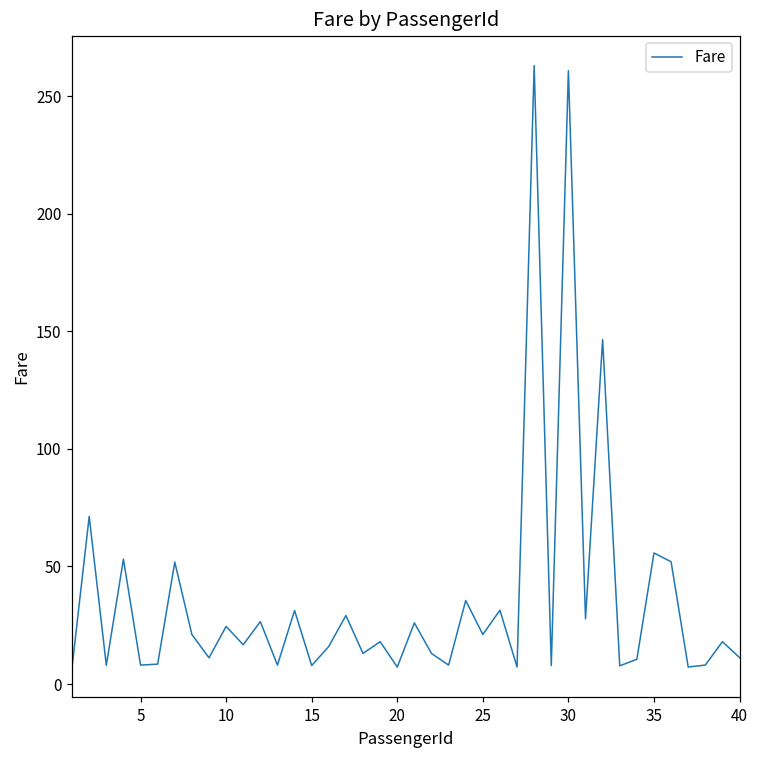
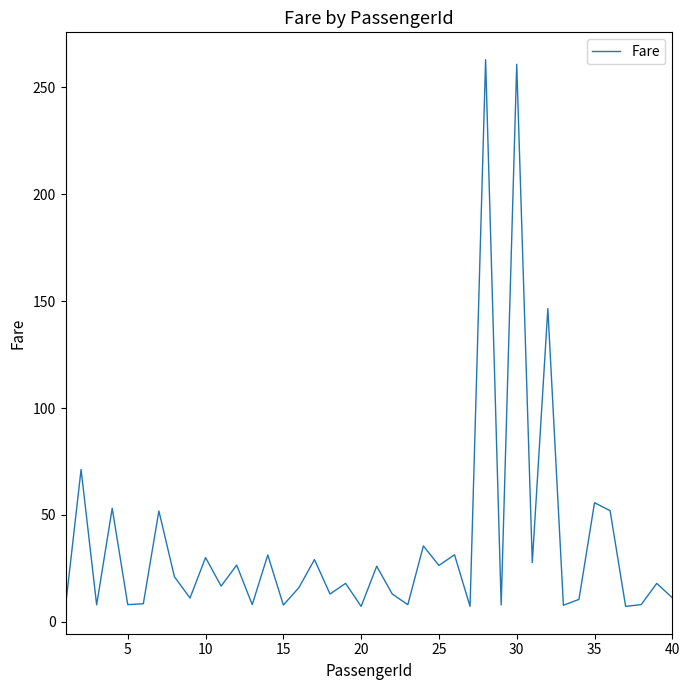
10: 24 -> 30
25: 21 -> 26
